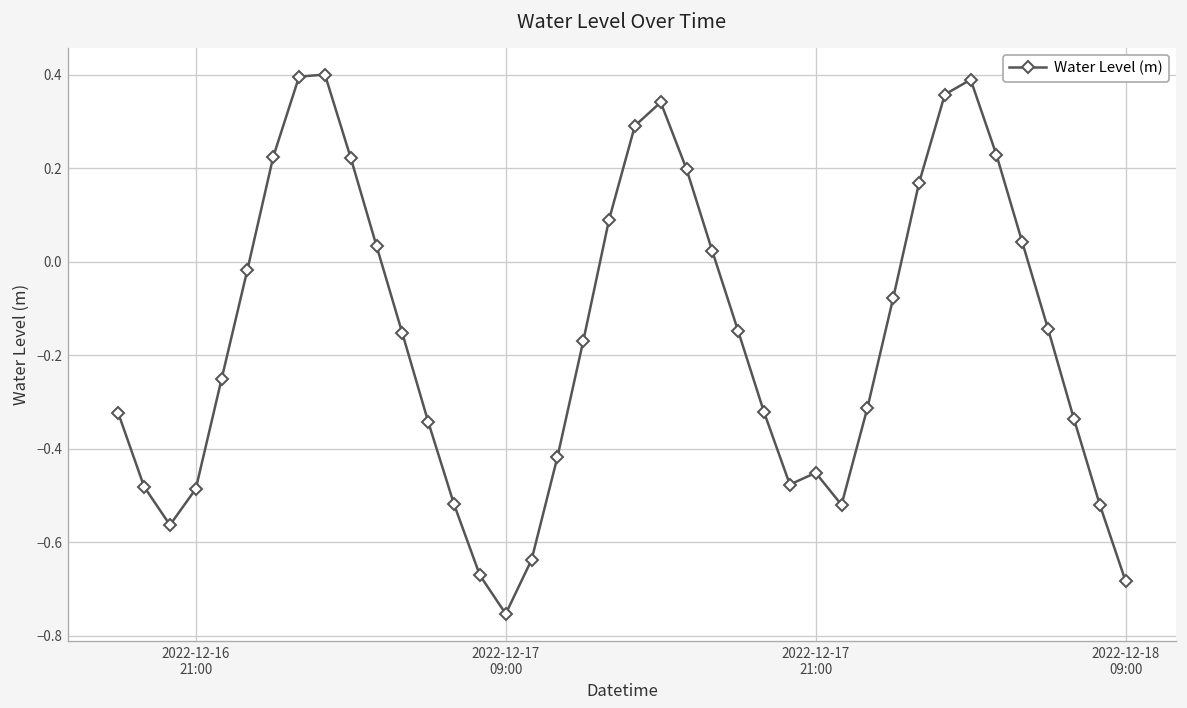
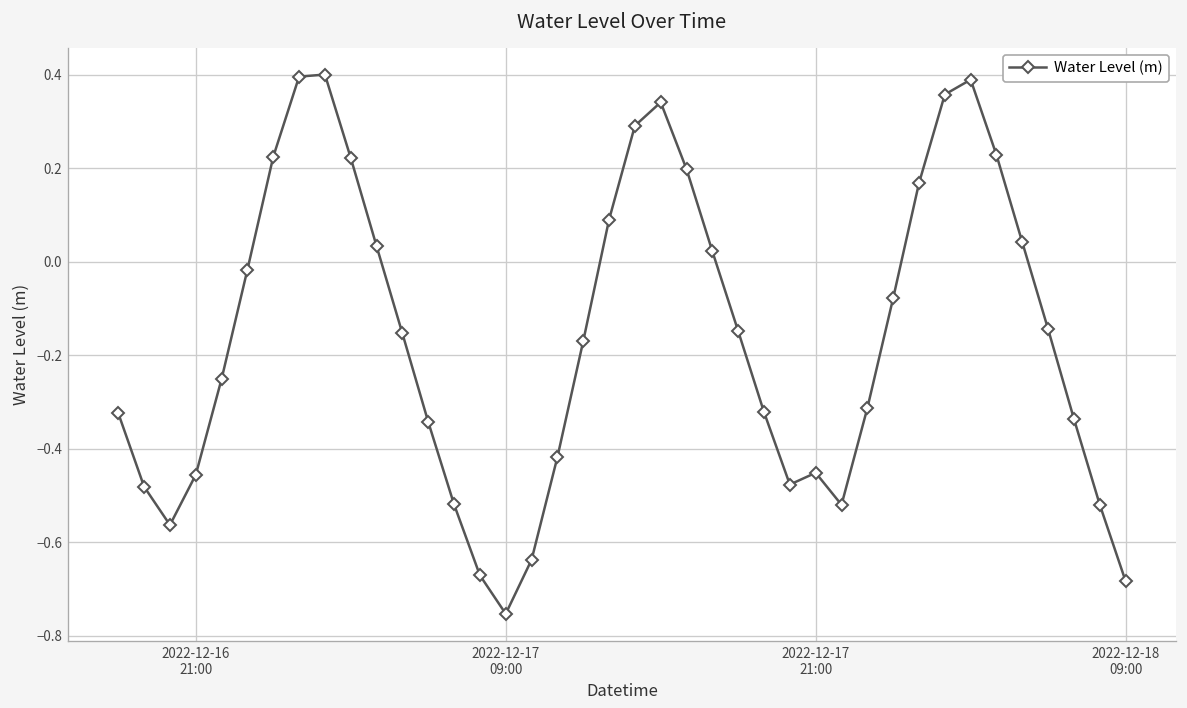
2022-12-16 21:00: -0.49 -> -0.46
